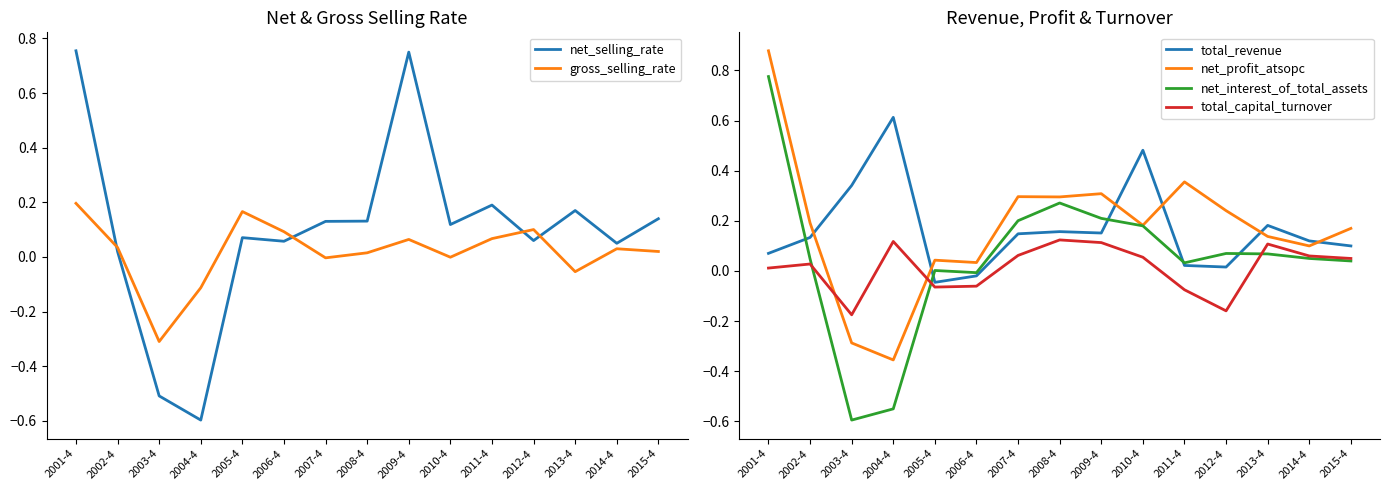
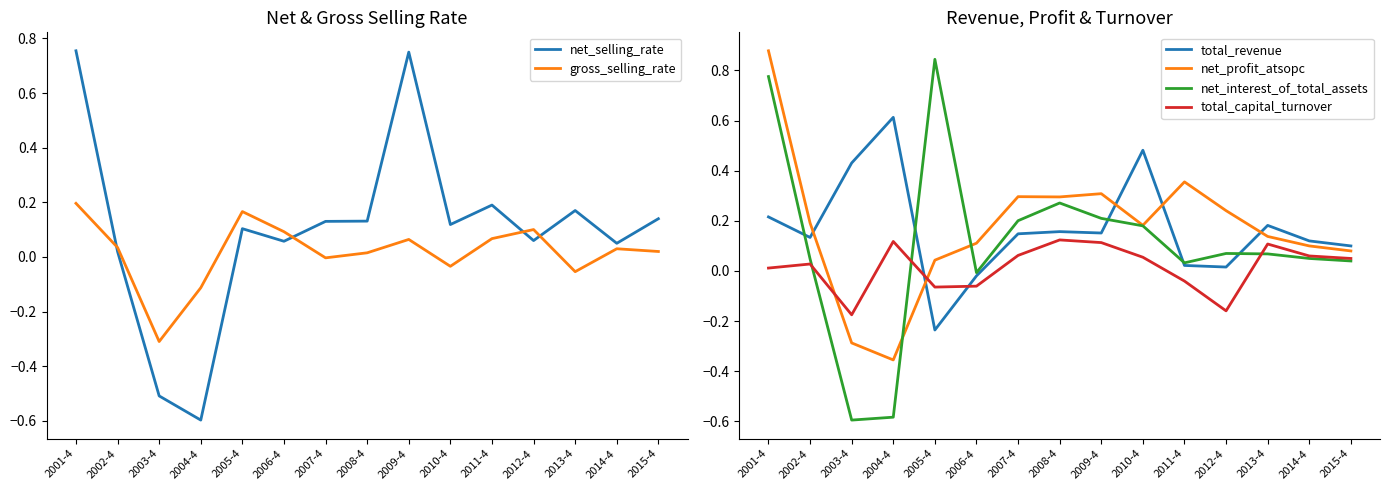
Net & Gross Selling Rate, net_selling_rate, 2005-4: 0.07 -> 0.10
Net & Gross Selling Rate, gross_selling_rate, 2010-4: 0.00 -> -0.03
Revenue, Profit & Turnover, total_revenue, 2001-4: 0.07 -> 0.22
Revenue, Profit & Turnover, total_revenue, 2003-4: 0.34 -> 0.43
Revenue, Profit & Turnover, net_interest_of_total_assets, 2004-4: -0.55 -> -0.58
Revenue, Profit & Turnover, total_revenue, 2005-4: -0.05 -> -0.24
Revenue, Profit & Turnover, net_interest_of_total_assets, 2005-4: 0.00 -> 0.84
Revenue, Profit & Turnover, net_profit_atsopc, 2006-4: 0.03 -> 0.11
Revenue, Profit & Turnover, total_capital_turnover, 2011-4: -0.07 -> -0.04
Revenue, Profit & Turnover, net_profit_atsopc, 2015-4: 0.17 -> 0.08
